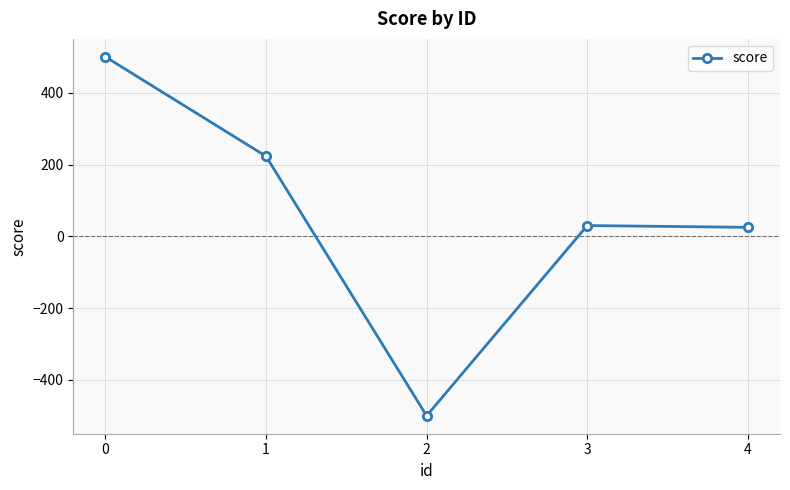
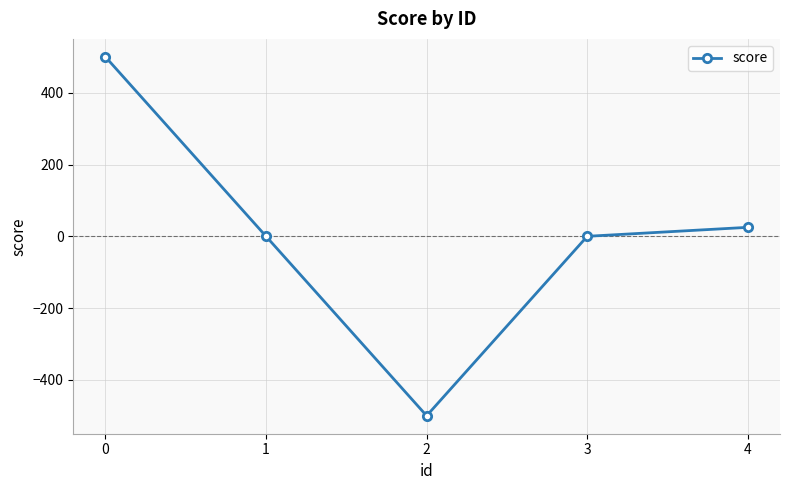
1: 220 -> 0
3: 30 -> 0
